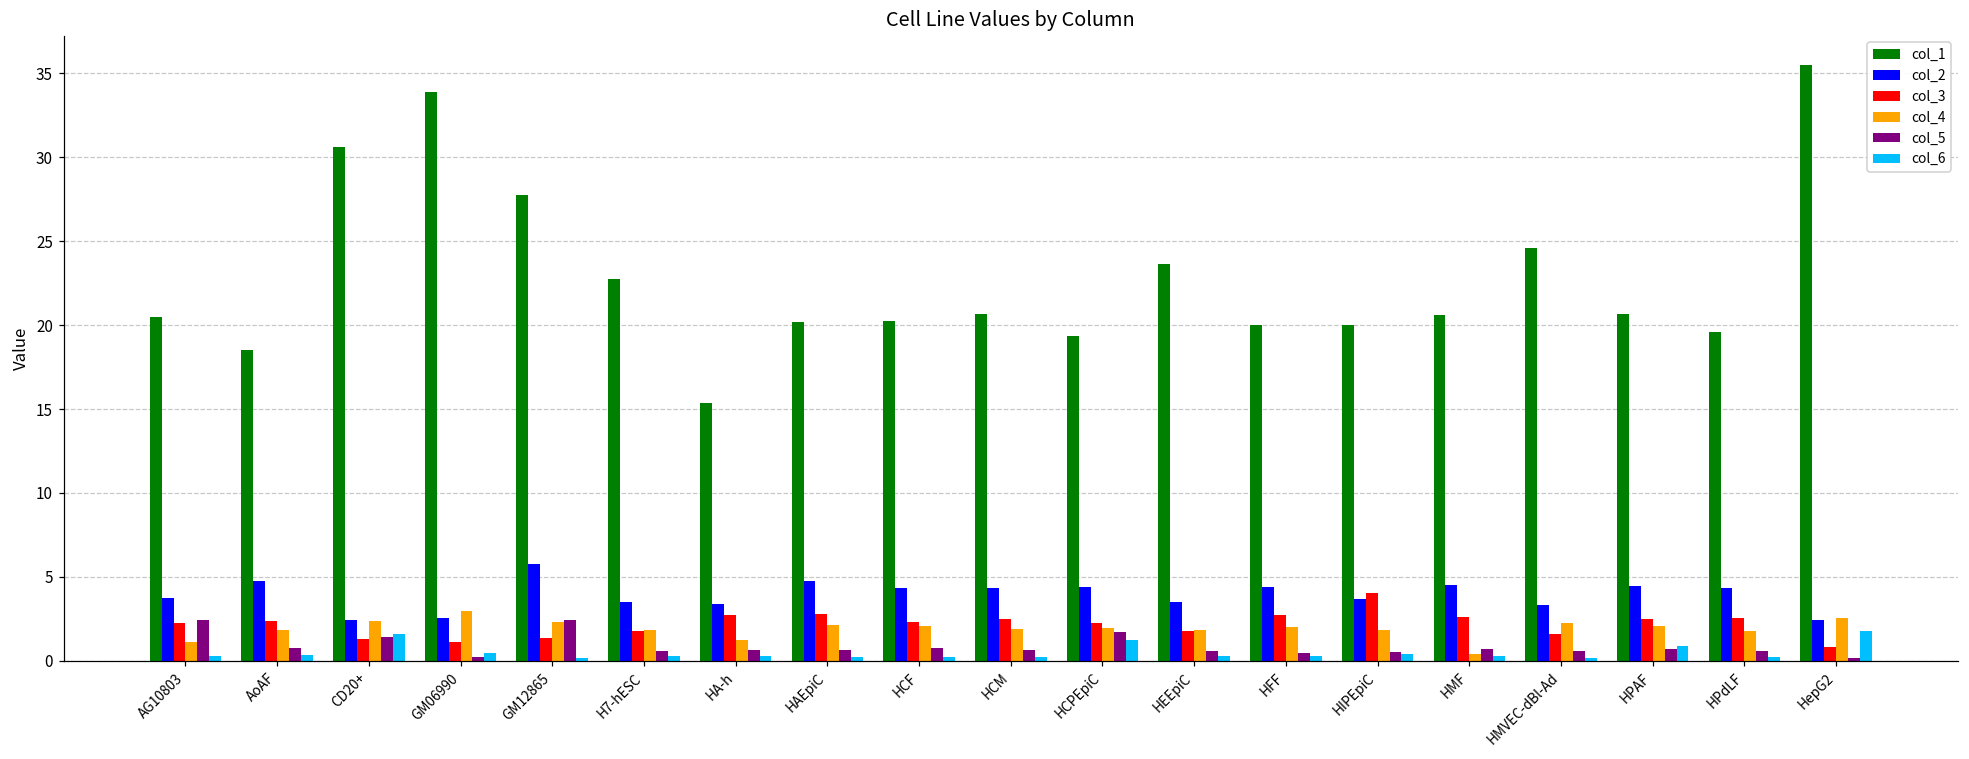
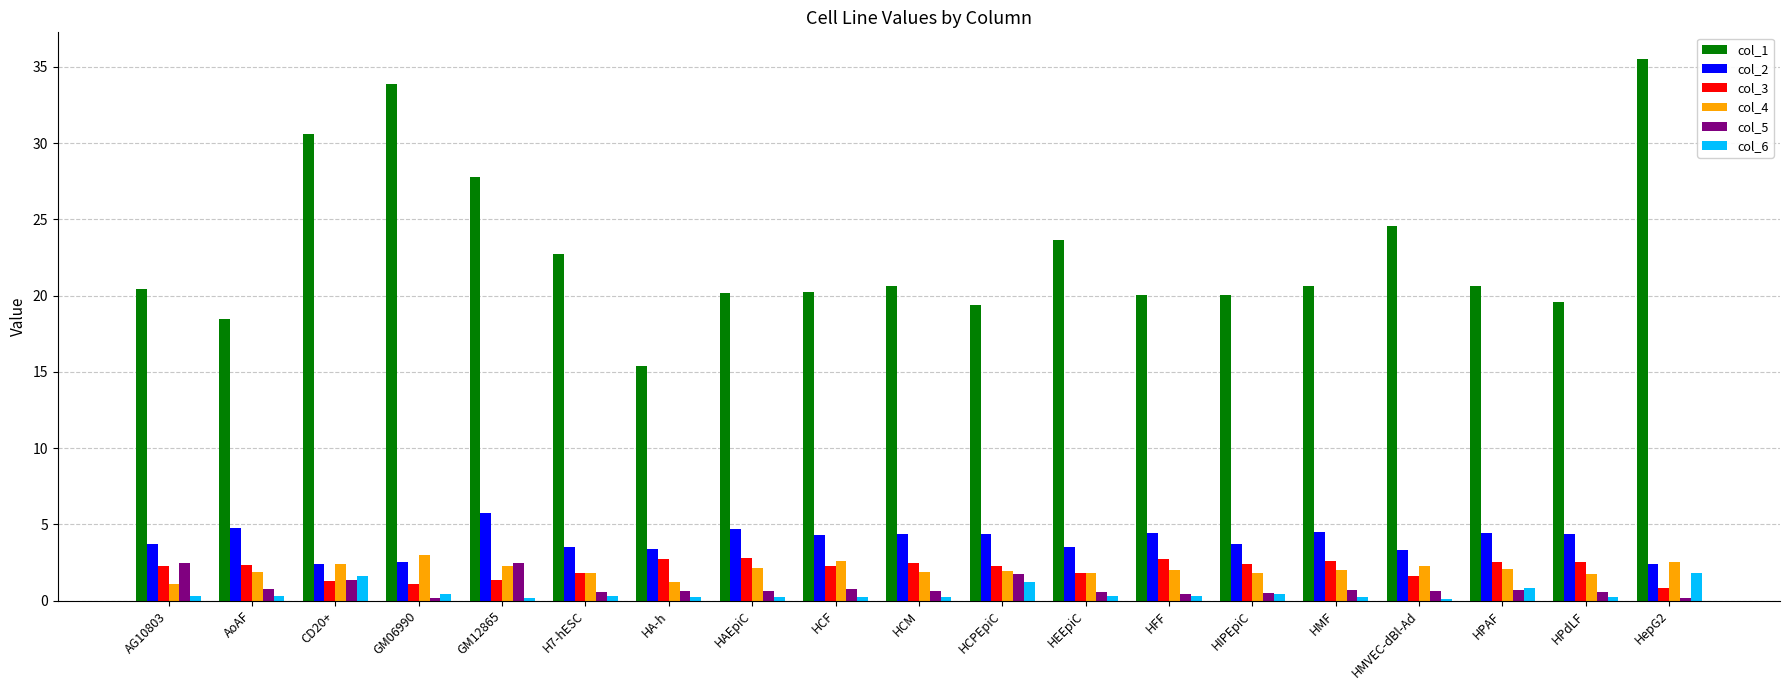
col_4, HCF: 2.1 -> 2.6
col_3, HIPEpiC: 4.0 -> 2.4
col_4, HMF: 0.4 -> 2.0
